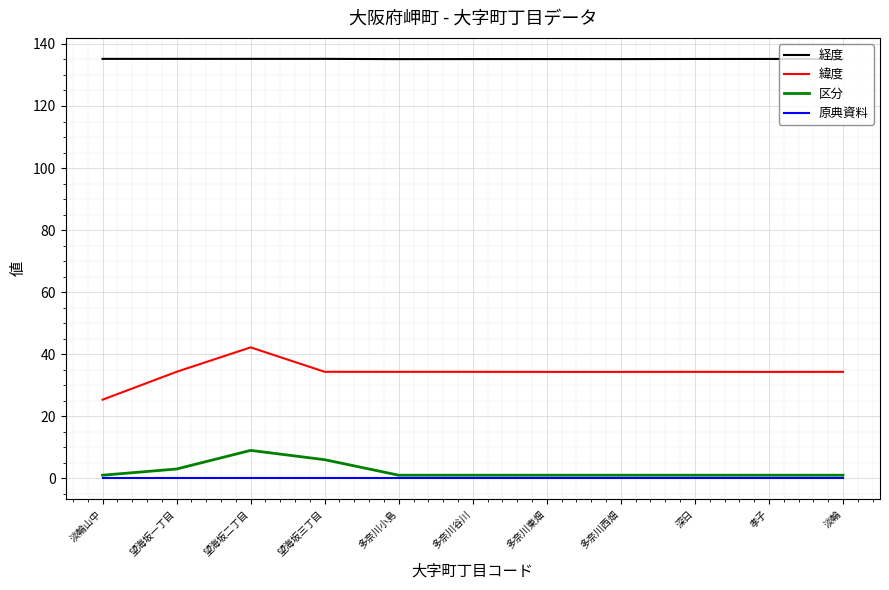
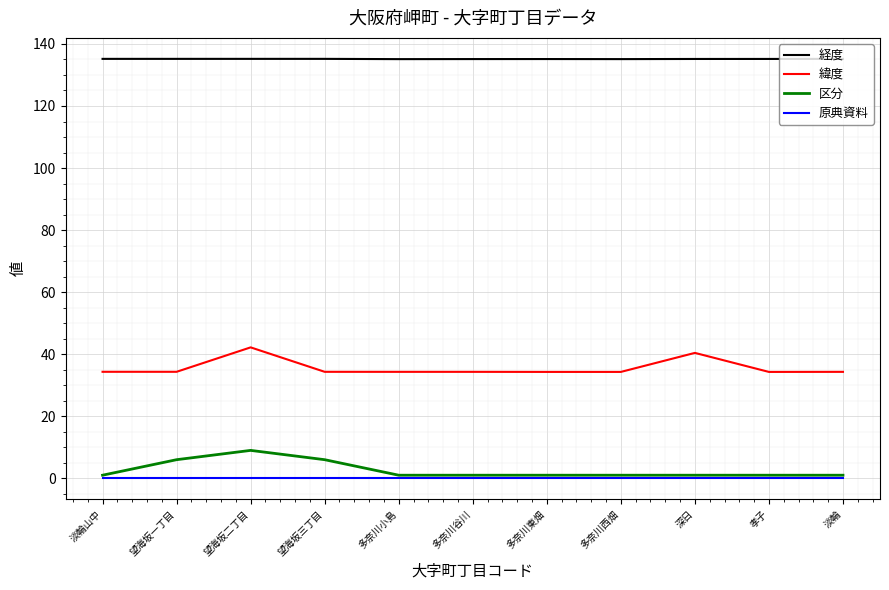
緯度, 淡輪山中: 25 -> 34
区分, 望海坂一丁目: 3 -> 6
緯度, 深日: 34 -> 40
